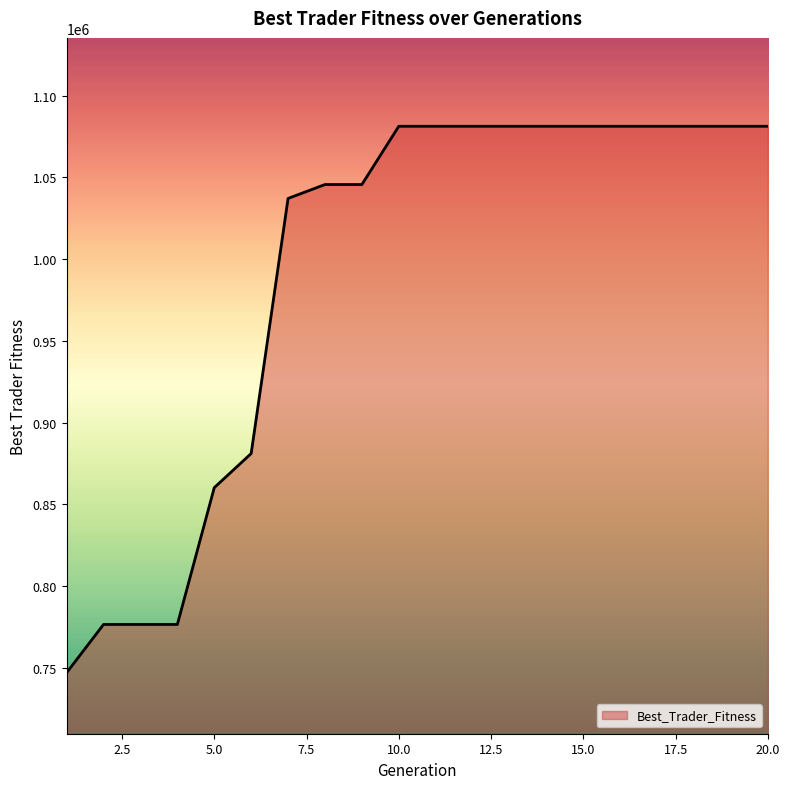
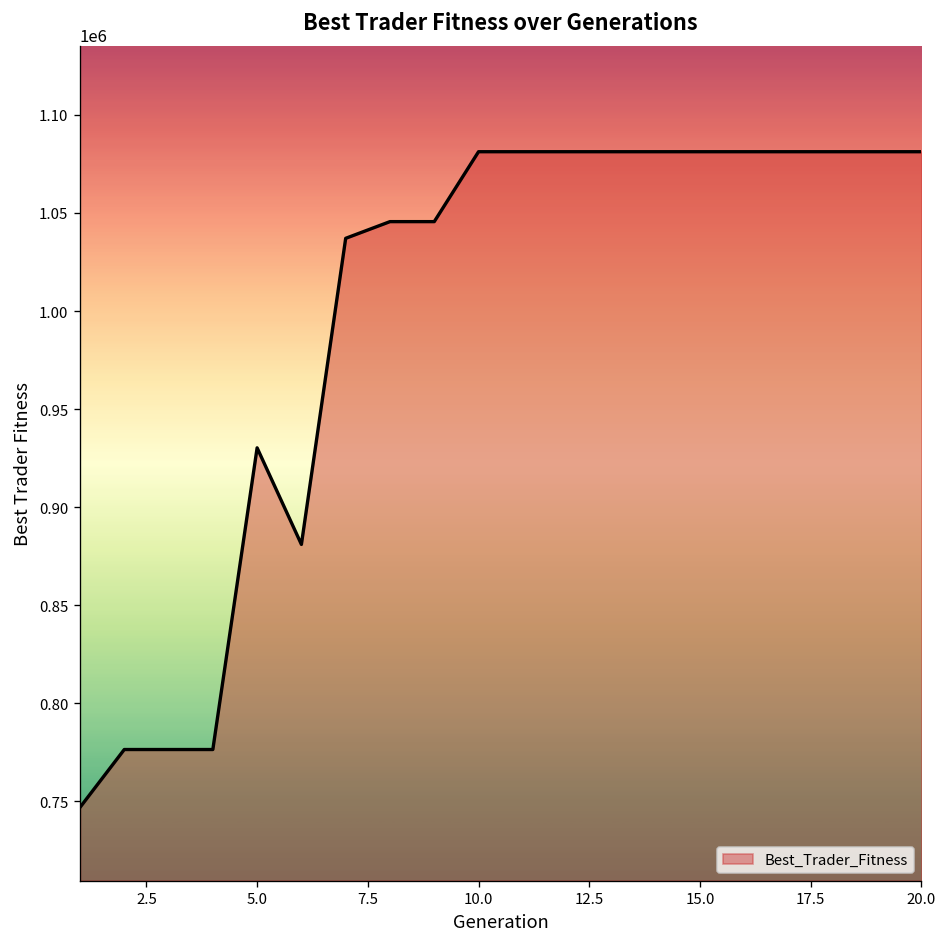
5.0: 860000 -> 930000
